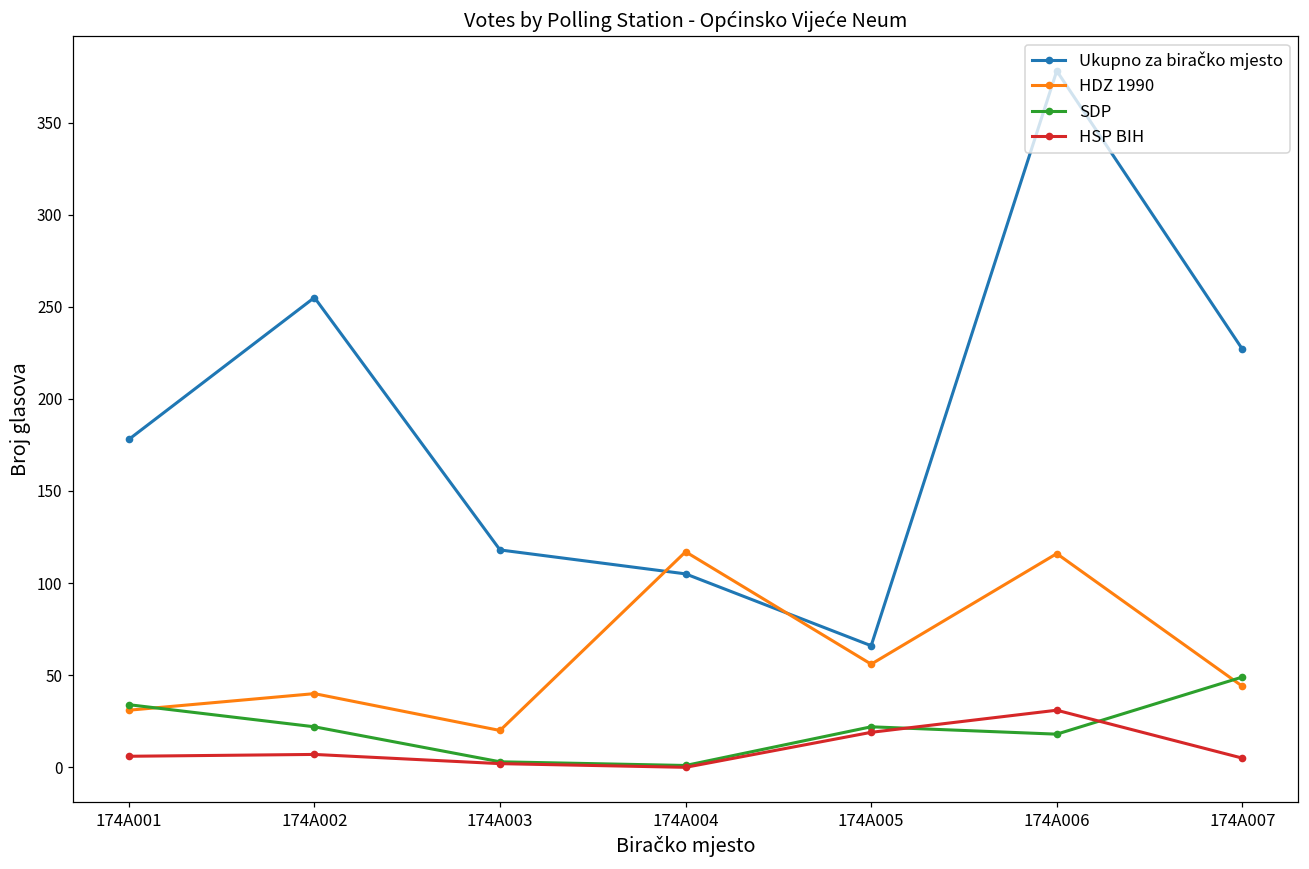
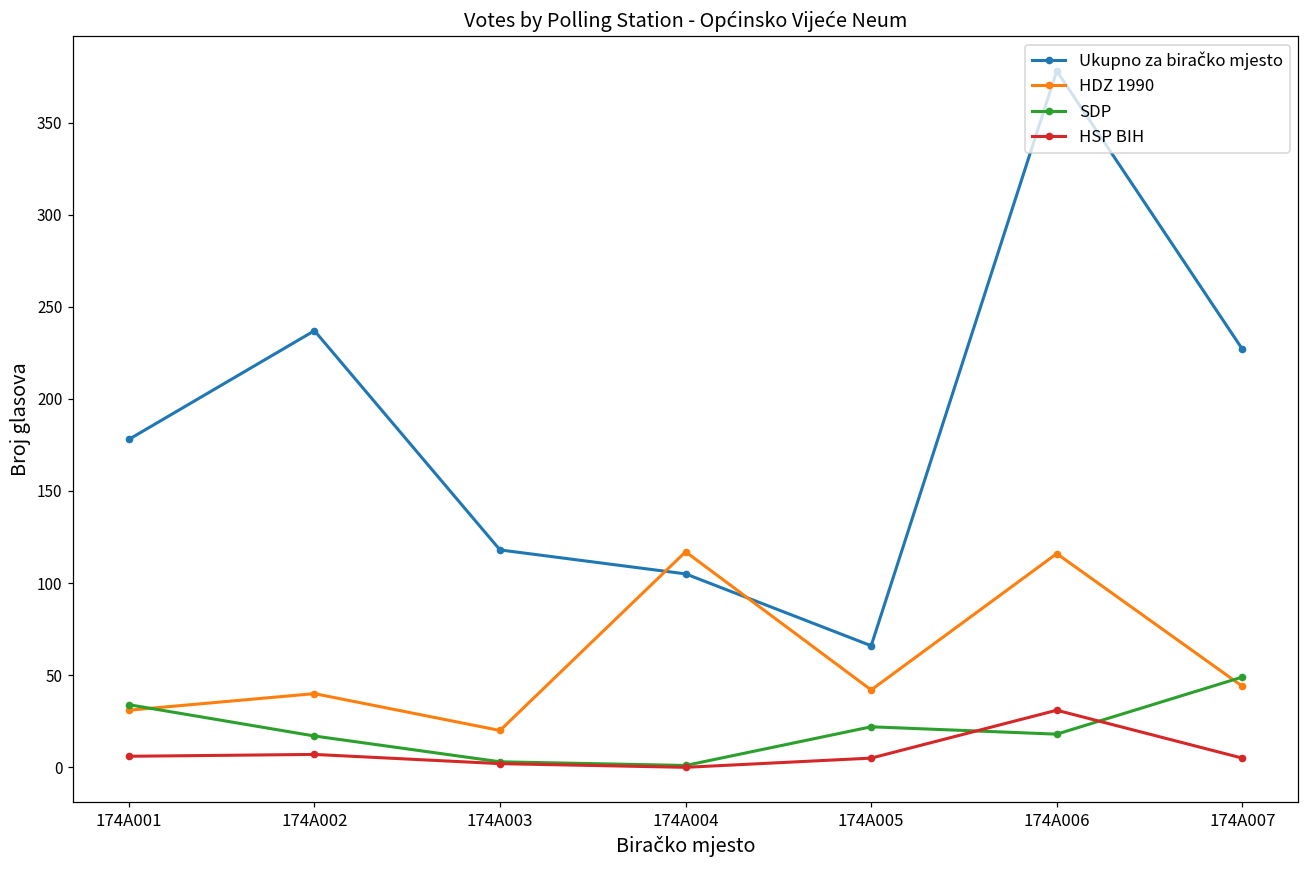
Ukupno za biračko mjesto, 174A002: 255 -> 237
SDP, 174A002: 22 -> 17
HDZ 1990, 174A005: 56 -> 42
HSP BIH, 174A005: 19 -> 5
